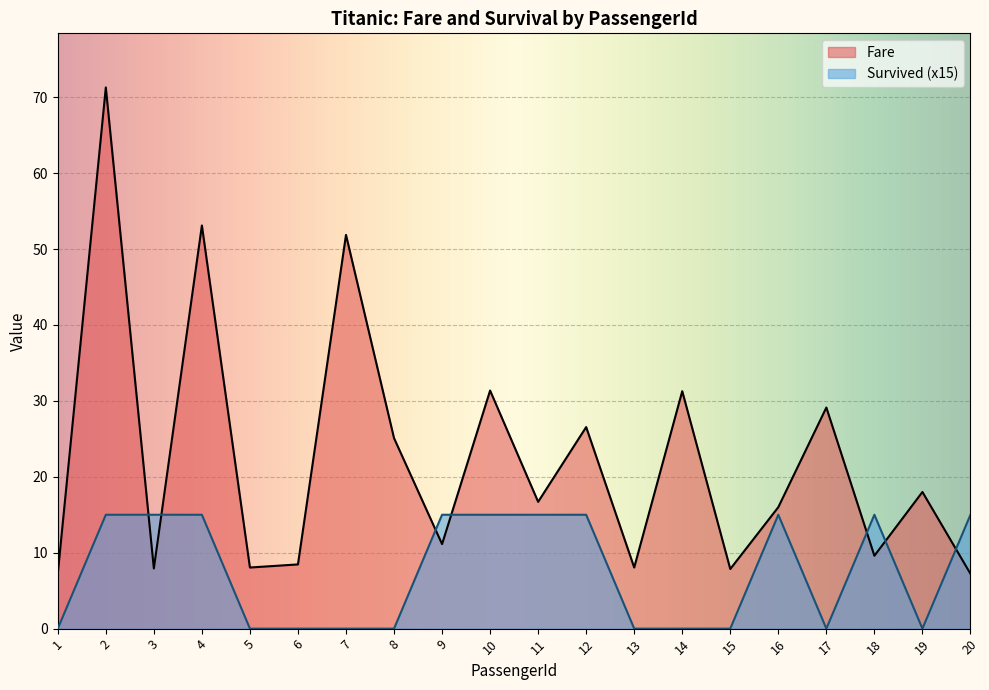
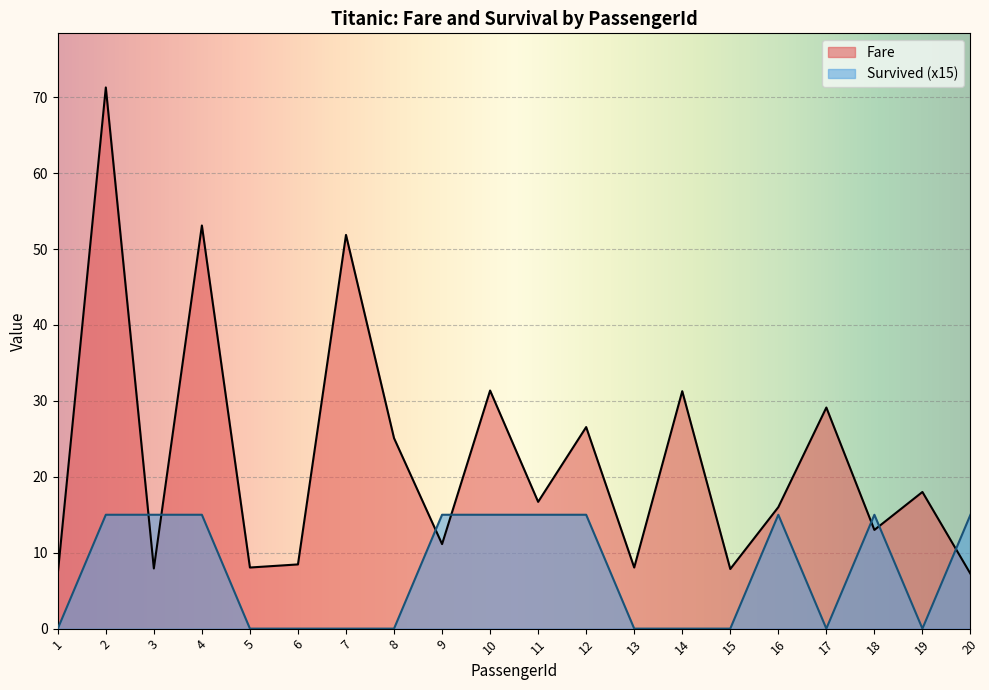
Fare, 18: 10 -> 13
